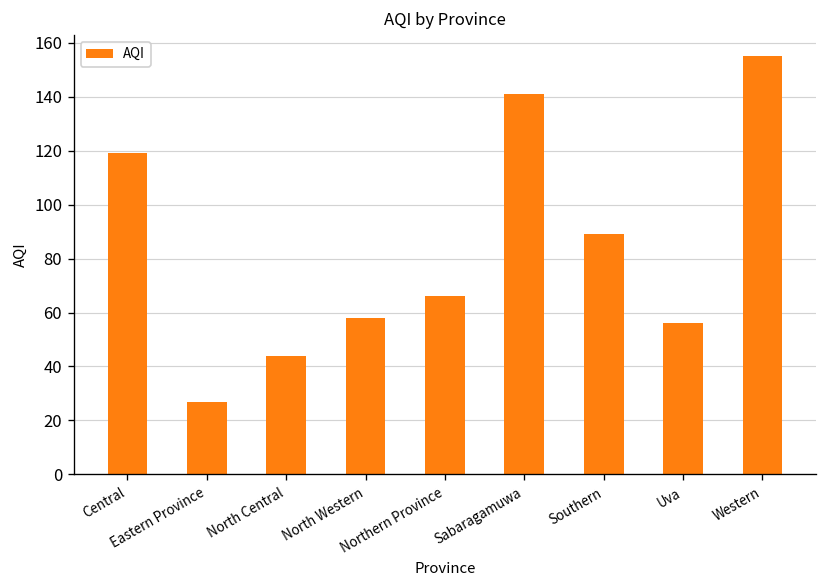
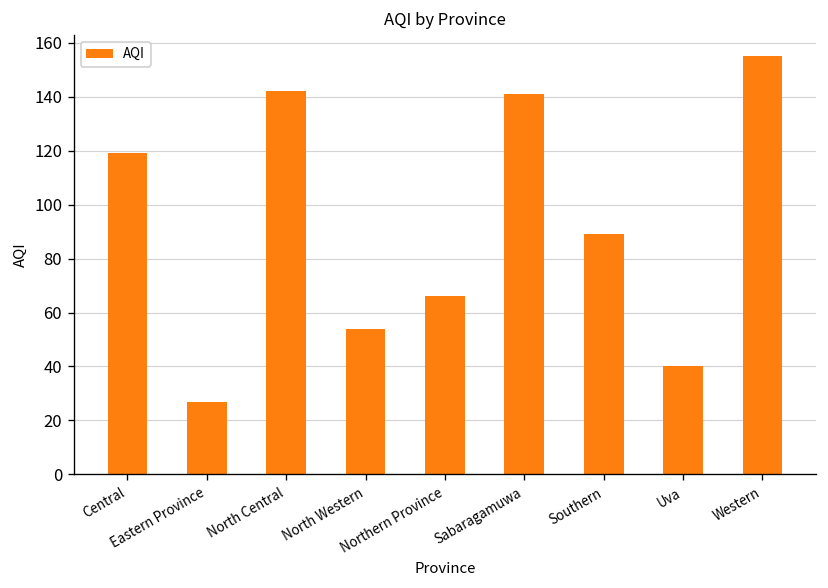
North Central: 44 -> 142
North Western: 58 -> 54
Uva: 56 -> 40
